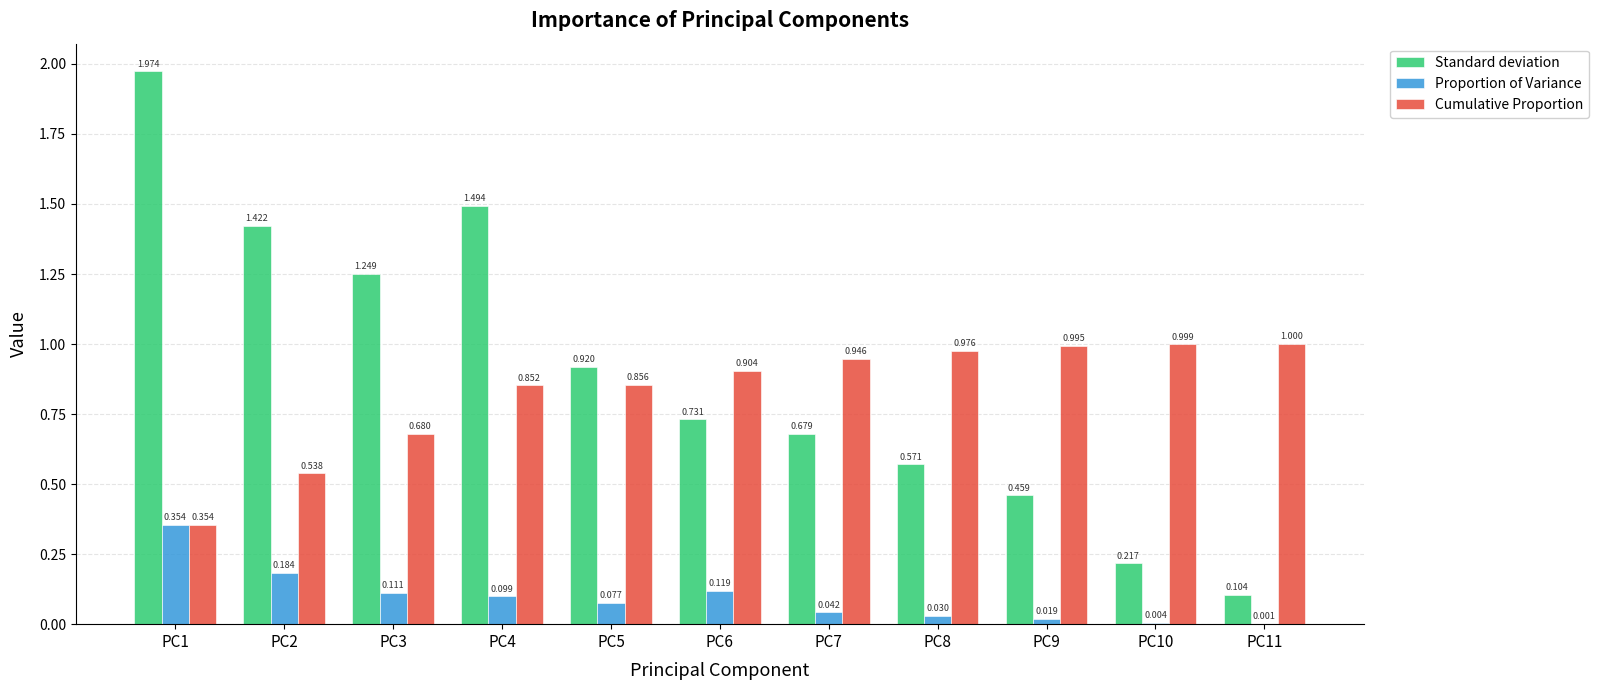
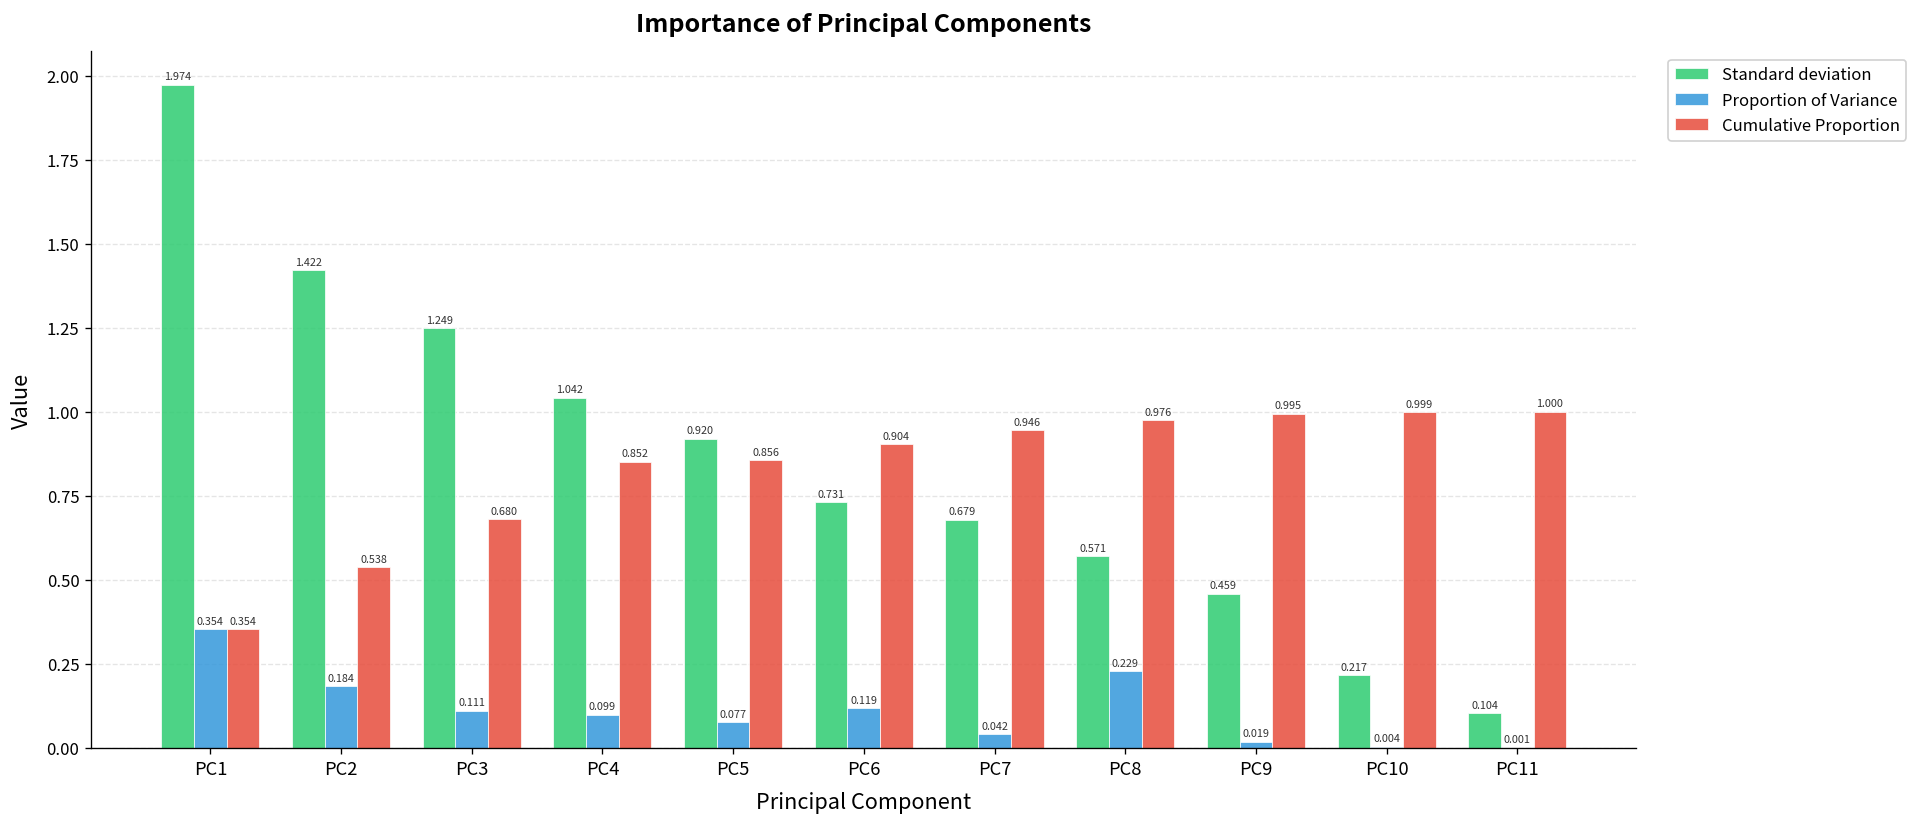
Standard deviation, PC4: 1.494 -> 1.042
Proportion of Variance, PC8: 0.030 -> 0.229
